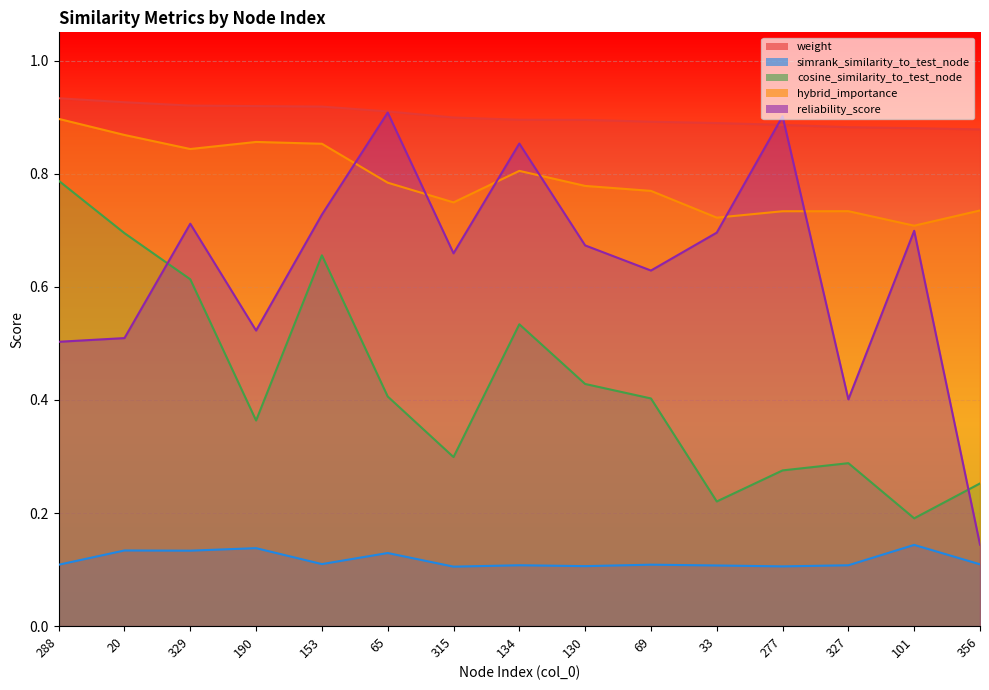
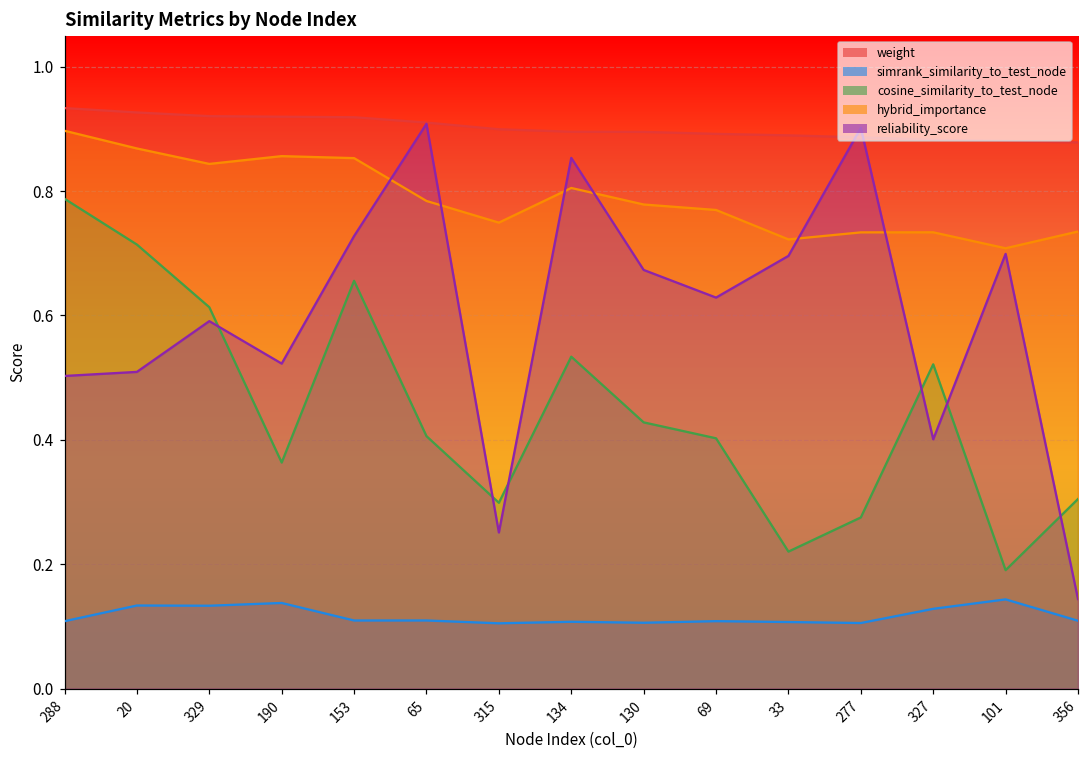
cosine_similarity_to_test_node, 20: 0.69 -> 0.71
reliability_score, 329: 0.71 -> 0.59
simrank_similarity_to_test_node, 65: 0.13 -> 0.11
reliability_score, 315: 0.66 -> 0.25
simrank_similarity_to_test_node, 327: 0.11 -> 0.13
cosine_similarity_to_test_node, 327: 0.29 -> 0.52
cosine_similarity_to_test_node, 356: 0.25 -> 0.30
